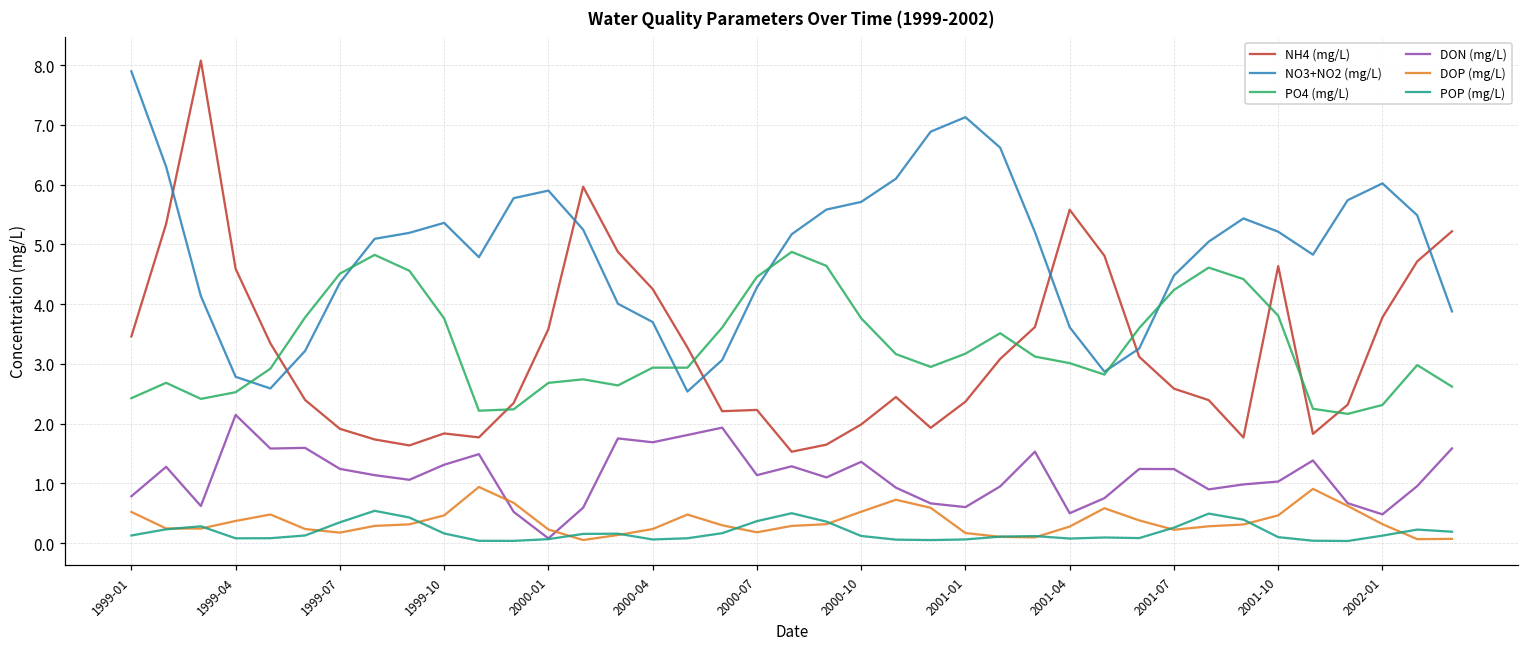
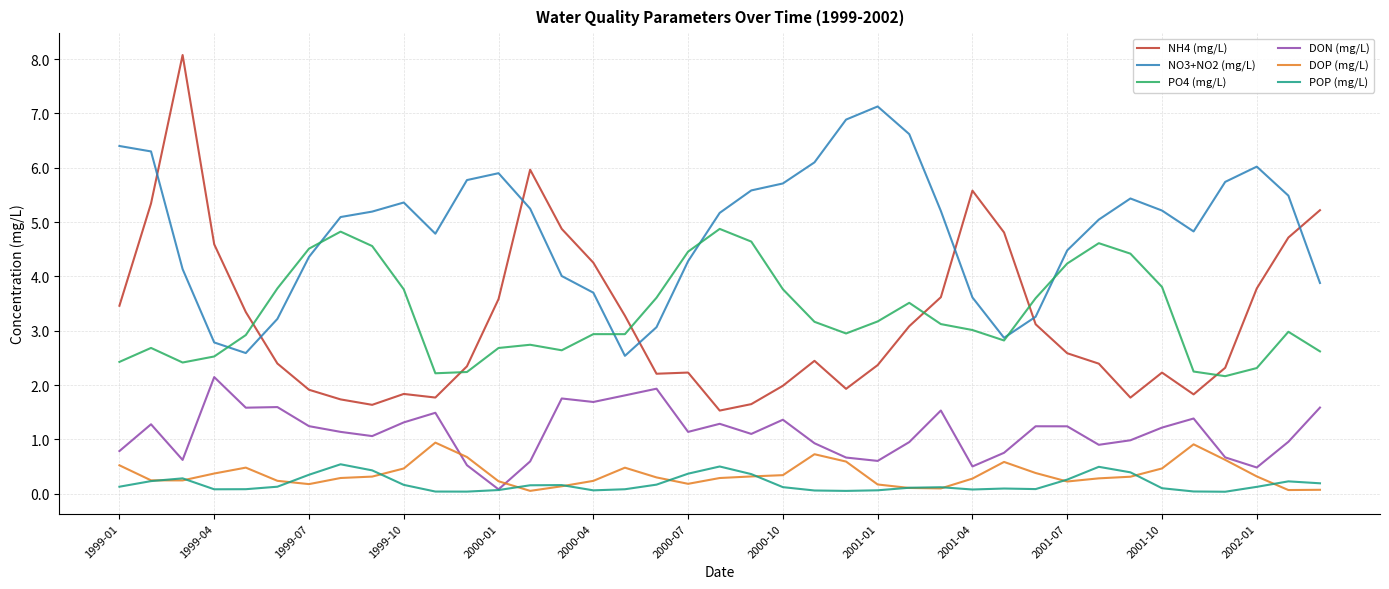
NO3+NO2 (mg/L), 1999-01: 7.9 -> 6.4
DOP (mg/L), 2000-10: 0.5 -> 0.3
NH4 (mg/L), 2001-10: 4.6 -> 2.2
DON (mg/L), 2001-10: 1.0 -> 1.2
